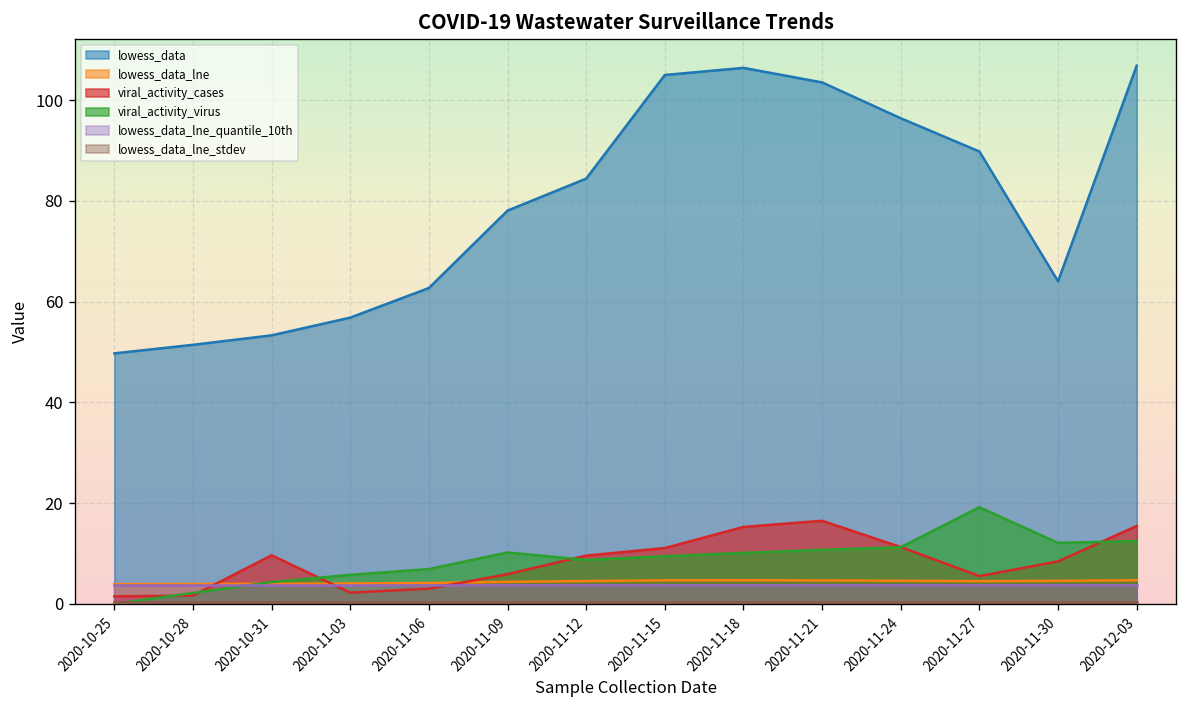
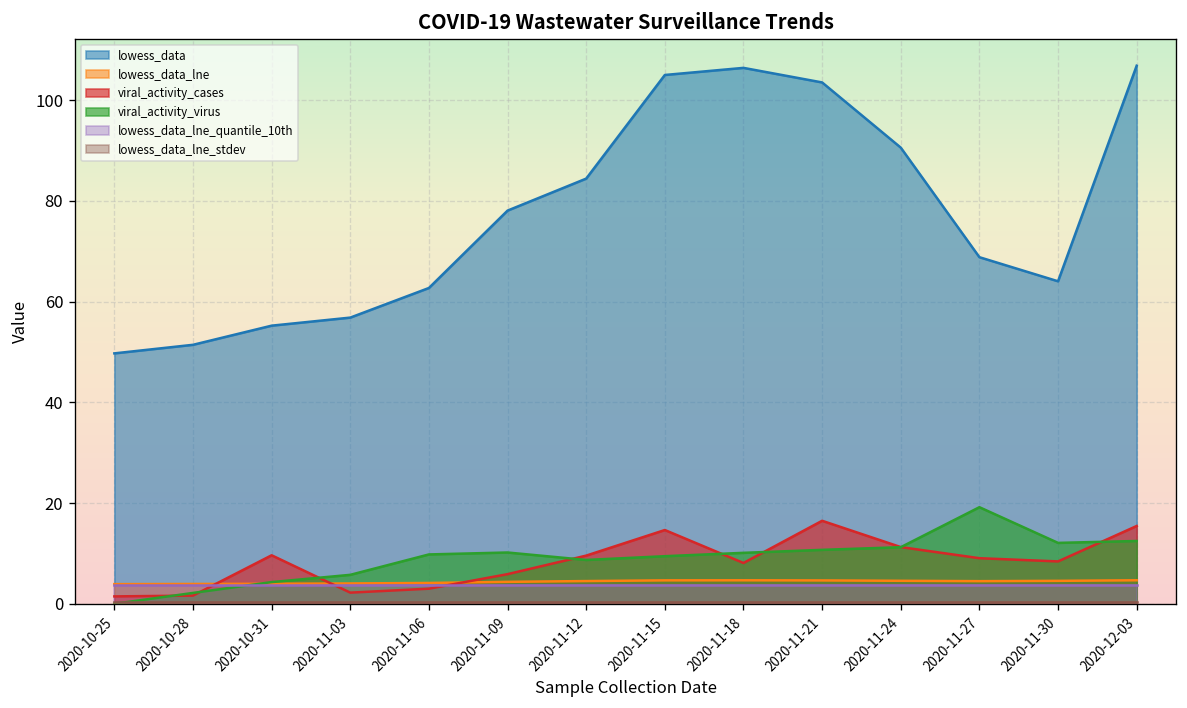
lowess_data, 2020-10-31: 53 -> 55
viral_activity_virus, 2020-11-06: 7 -> 10
viral_activity_cases, 2020-11-15: 11 -> 15
viral_activity_cases, 2020-11-18: 15 -> 8
lowess_data, 2020-11-24: 96 -> 91
lowess_data, 2020-11-27: 90 -> 69
viral_activity_cases, 2020-11-27: 5 -> 9
